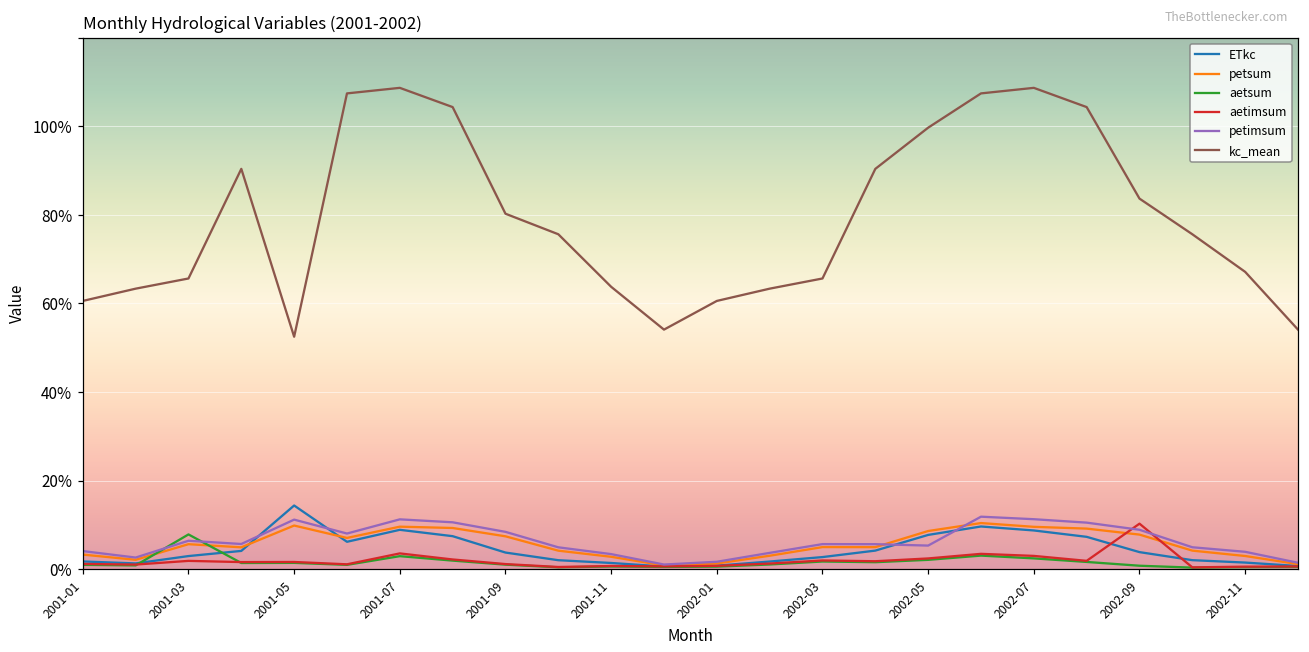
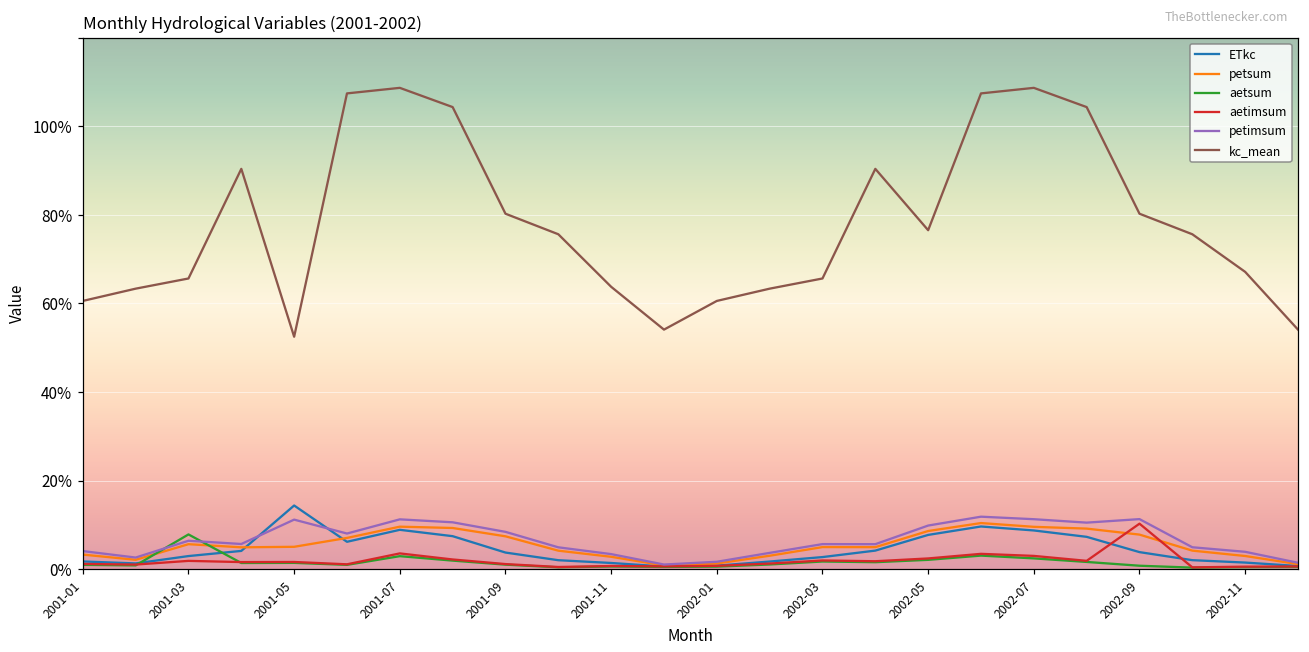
petsum, 2001-05: 10% -> 5%
petimsum, 2002-05: 5% -> 10%
kc_mean, 2002-05: 100% -> 77%
petimsum, 2002-09: 9% -> 11%
kc_mean, 2002-09: 84% -> 80%
